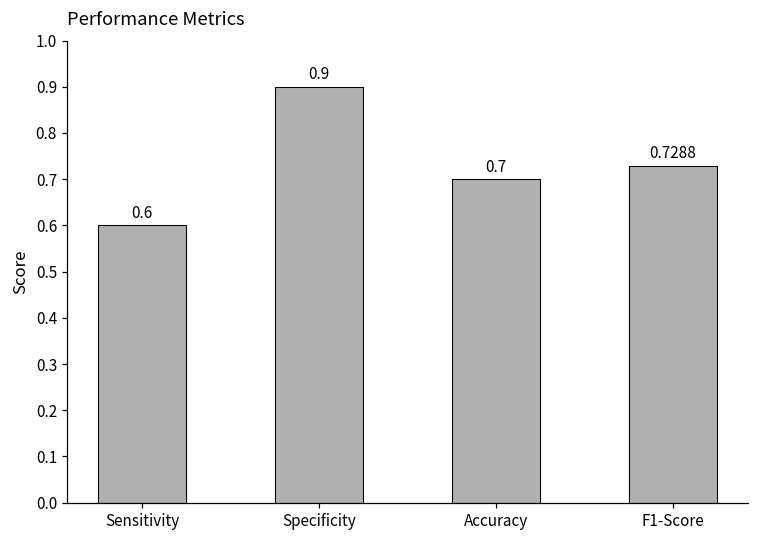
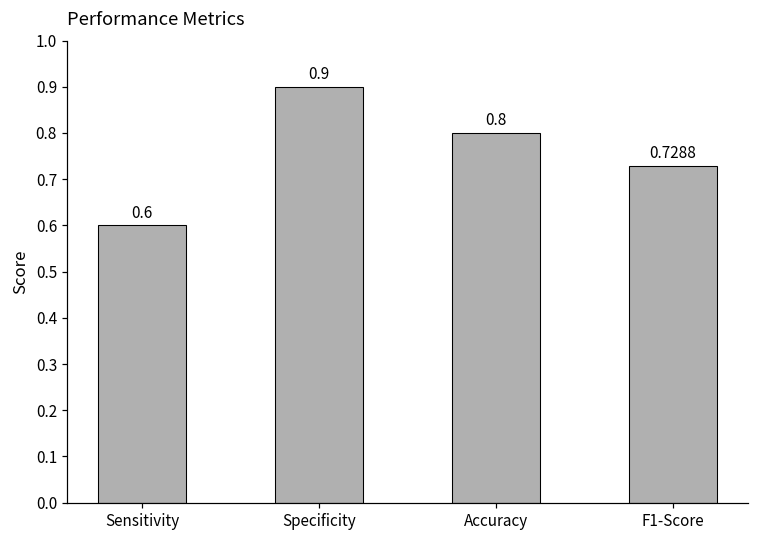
Accuracy: 0.7 -> 0.8
